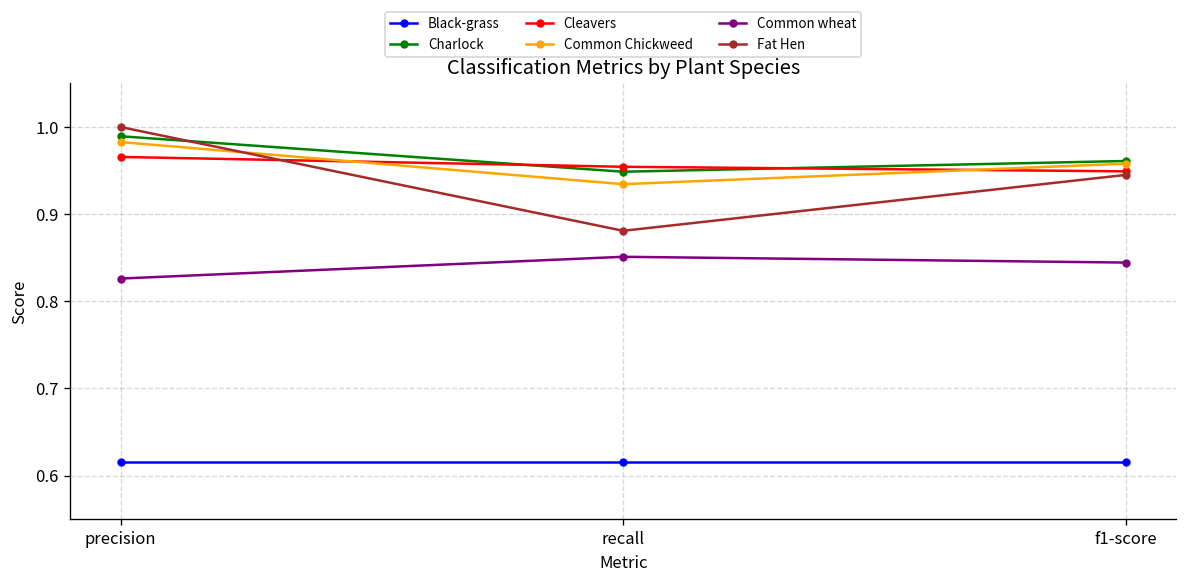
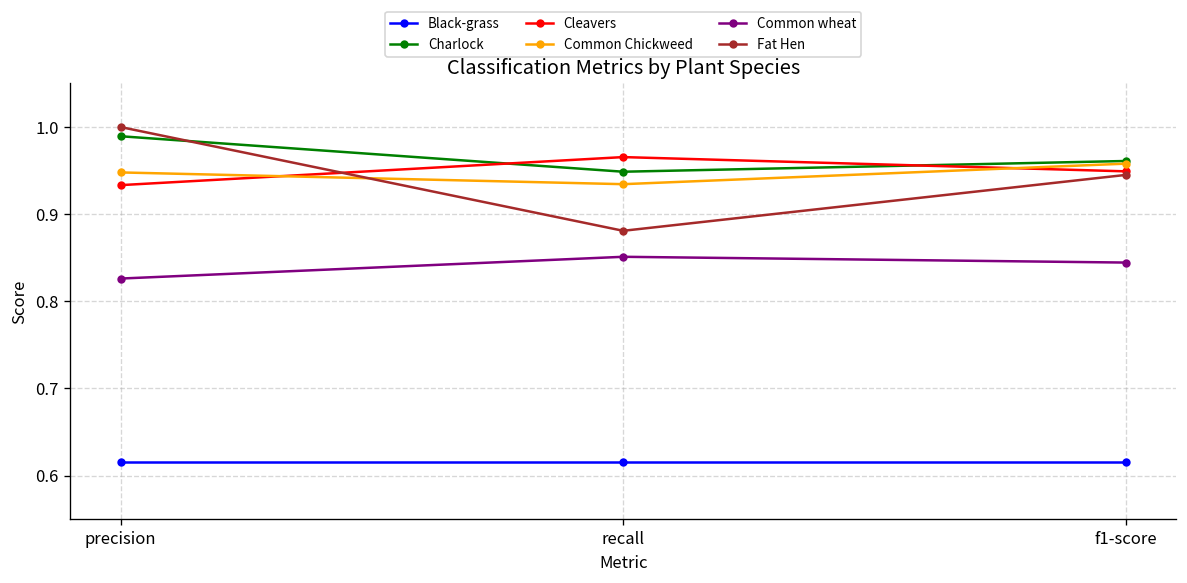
Cleavers, precision: 0.97 -> 0.93
Common Chickweed, precision: 0.98 -> 0.95
Cleavers, recall: 0.95 -> 0.97
